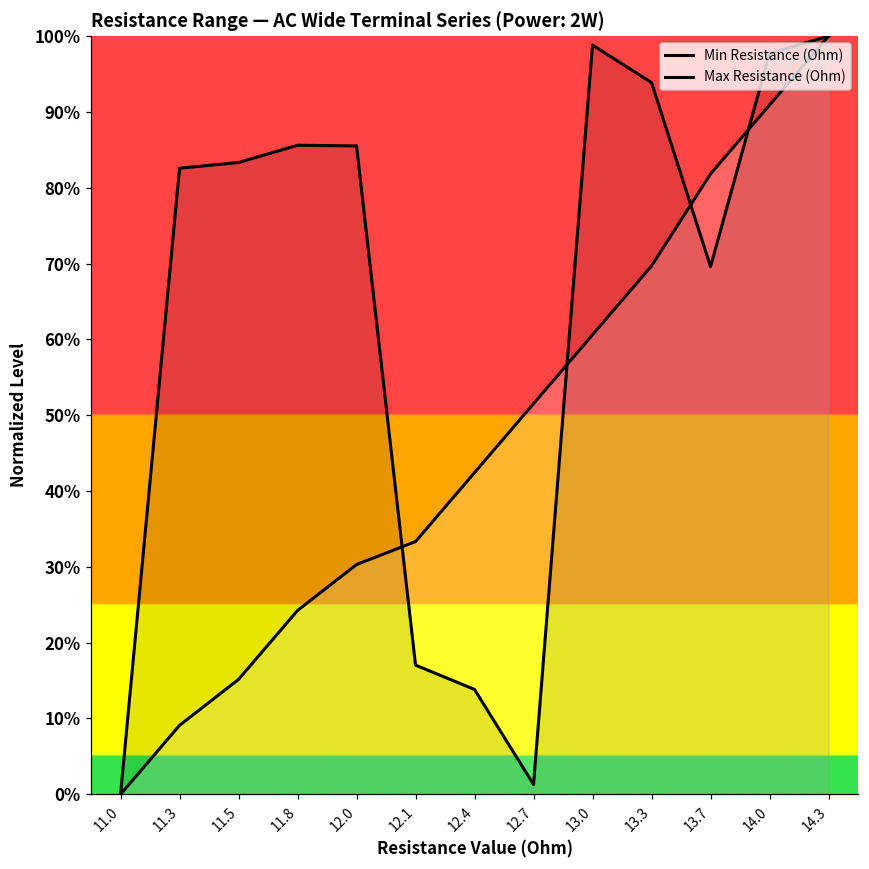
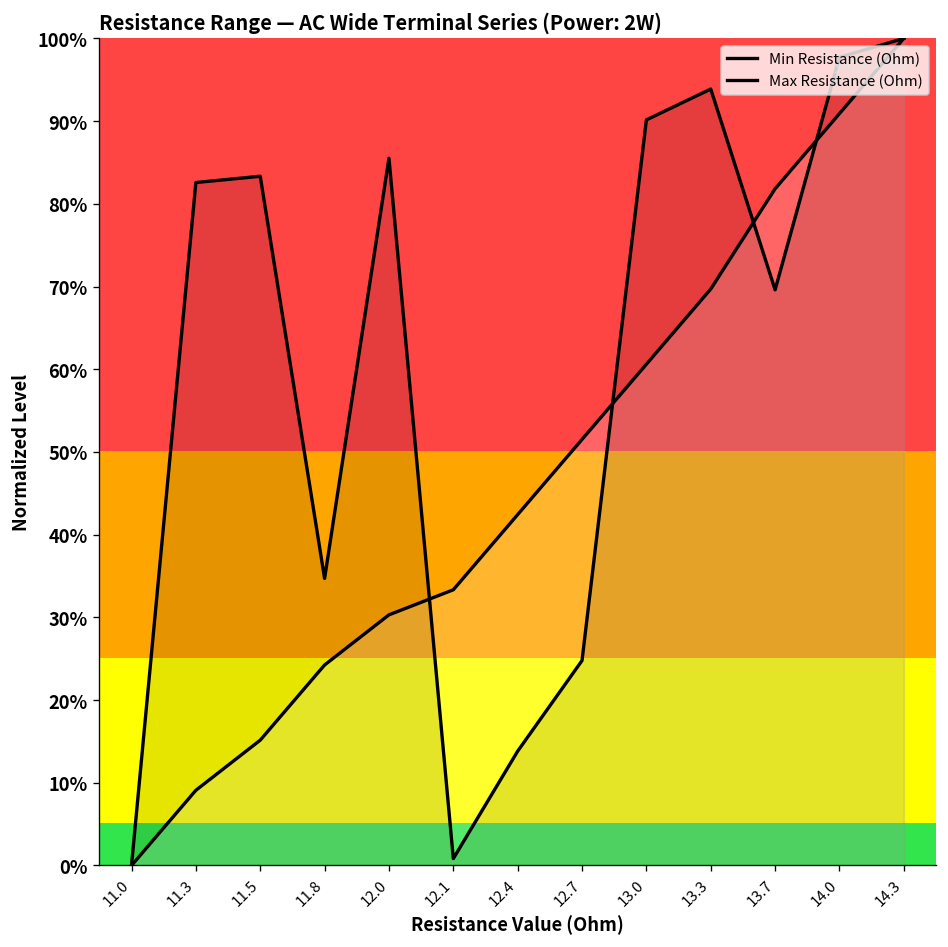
Max Resistance (Ohm), 11.8: 86% -> 35%
Max Resistance (Ohm), 12.1: 17% -> 1%
Max Resistance (Ohm), 12.7: 1% -> 25%
Max Resistance (Ohm), 13.0: 99% -> 90%
